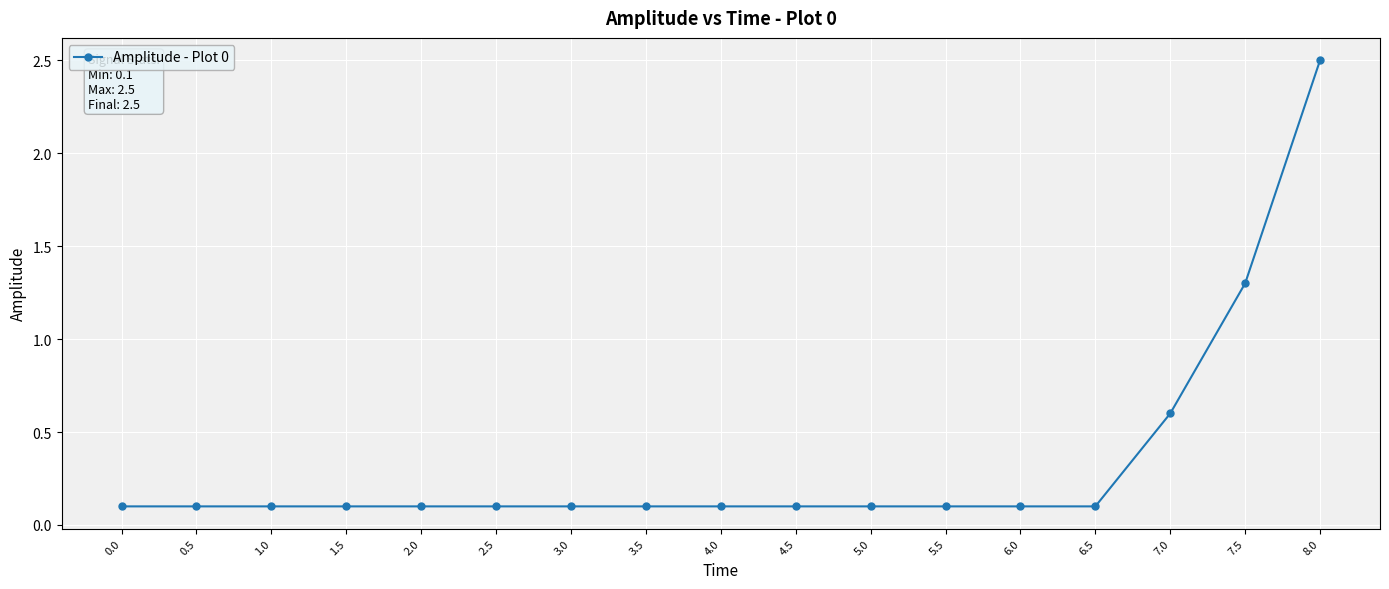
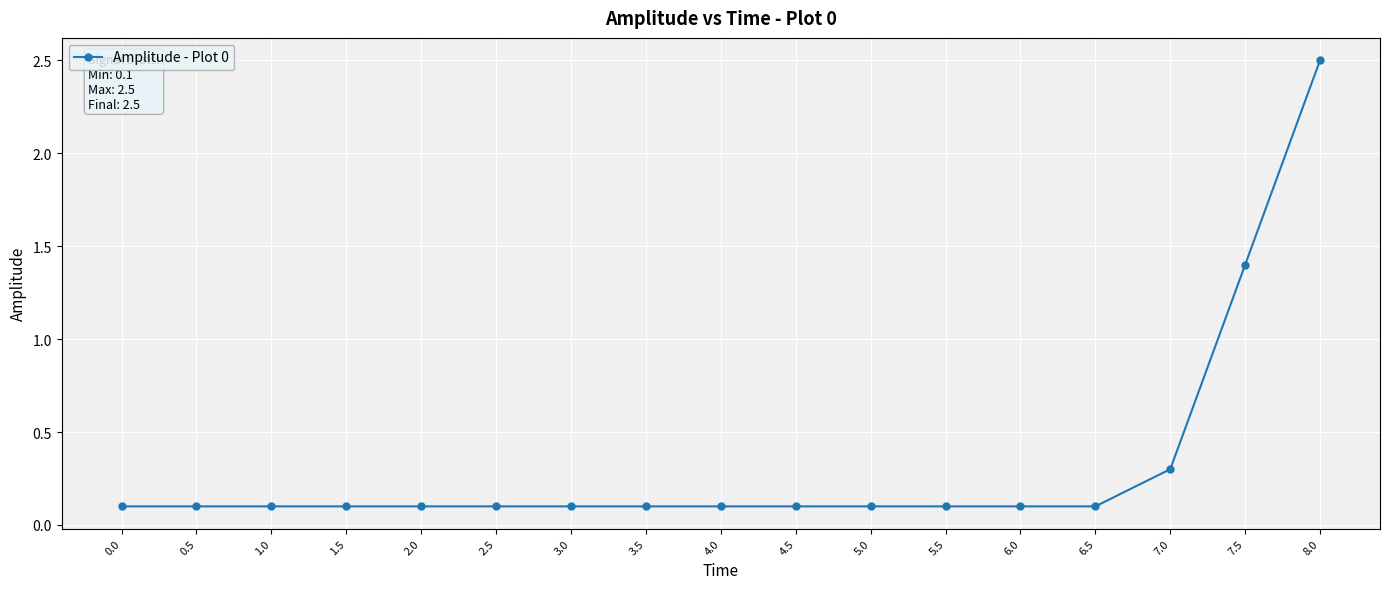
7.0: 0.6 -> 0.3
7.5: 1.3 -> 1.4
